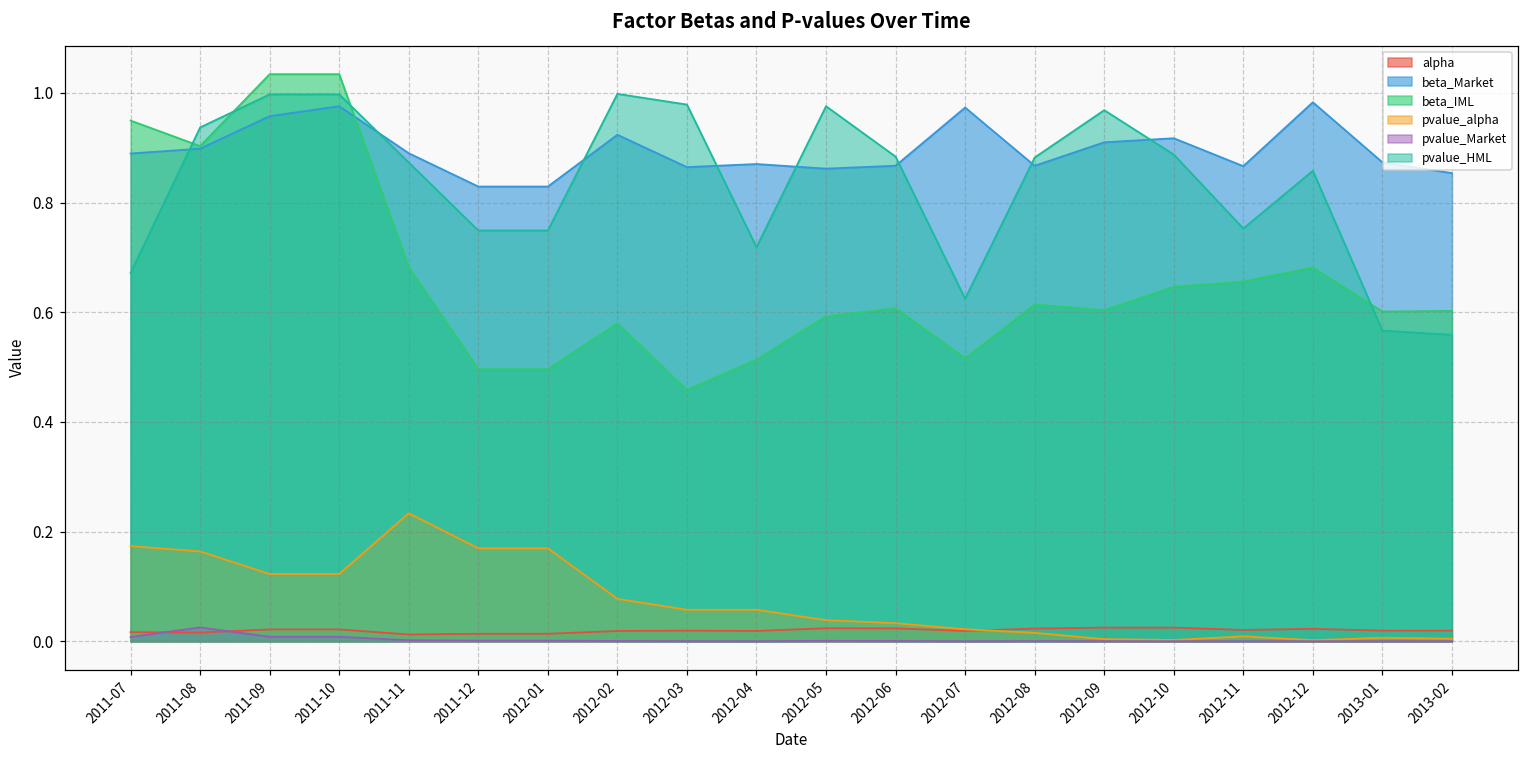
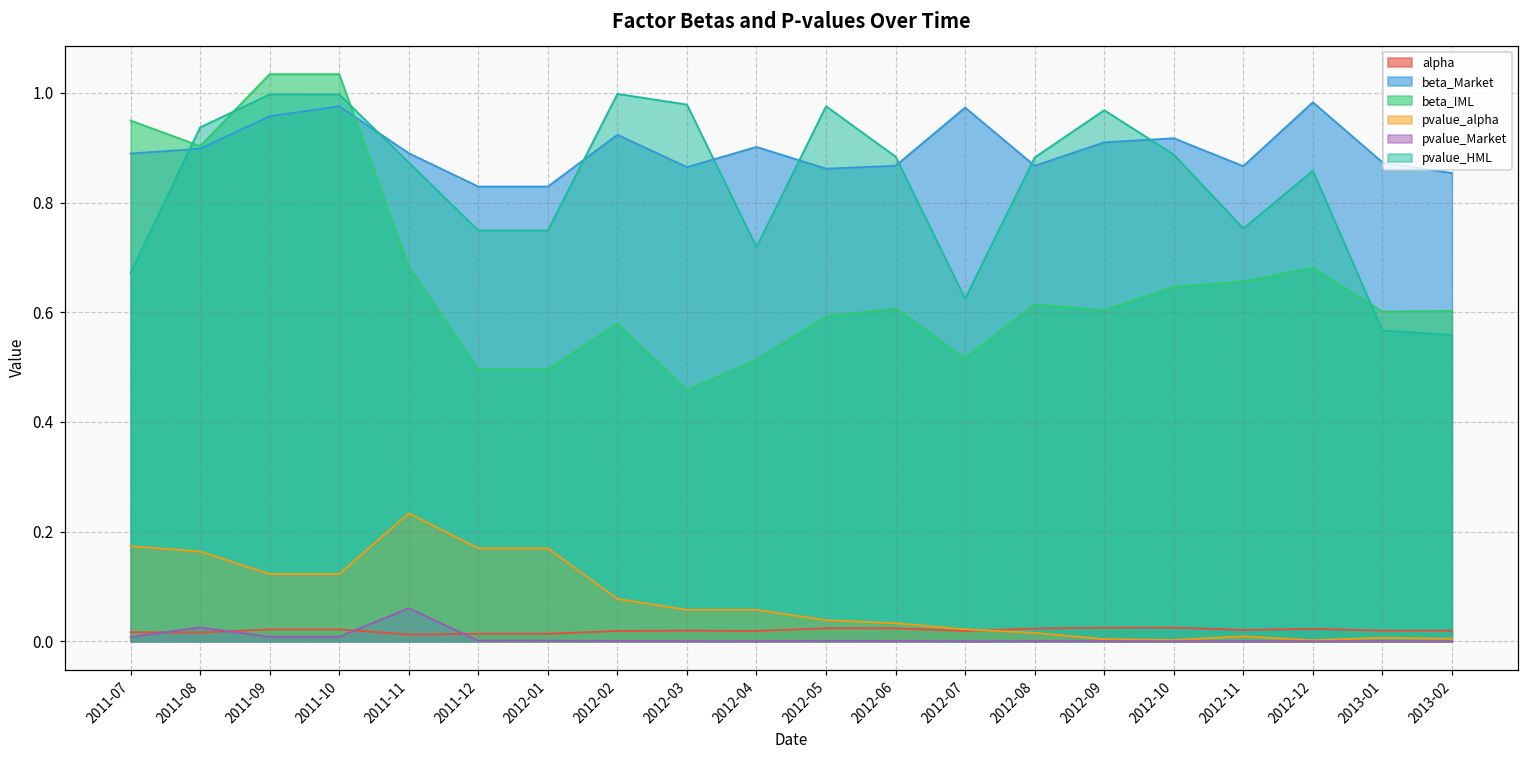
pvalue_Market, 2011-11: 0.00 -> 0.06
beta_Market, 2012-04: 0.87 -> 0.90
